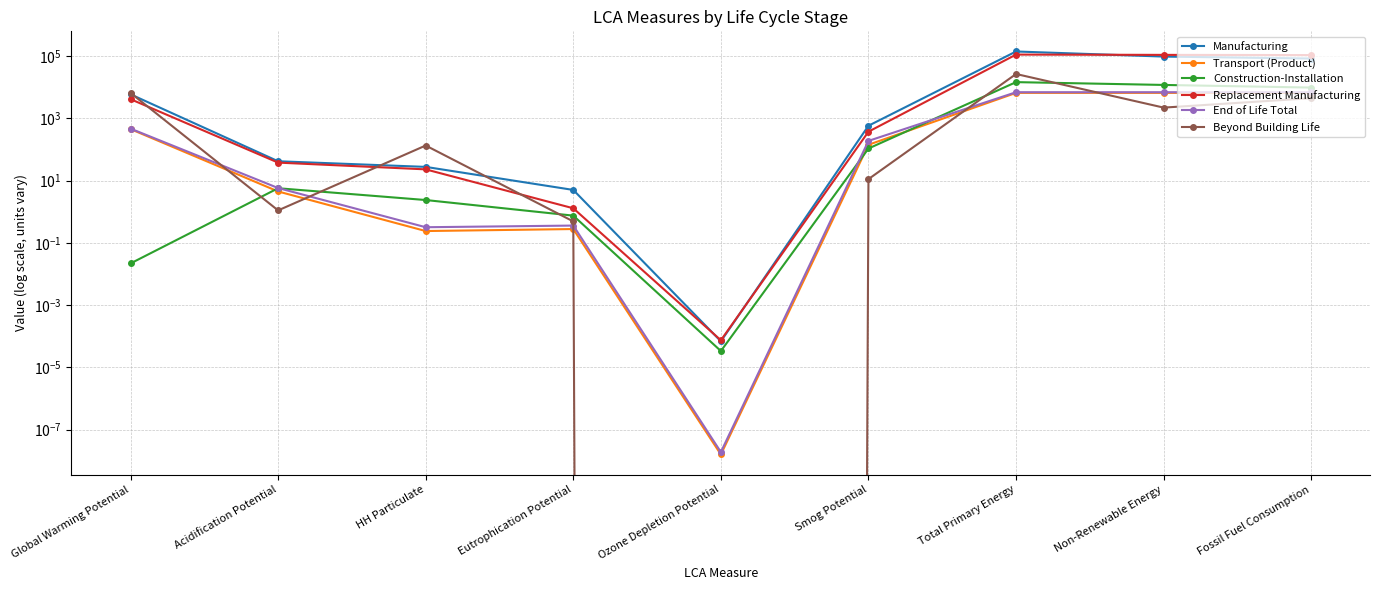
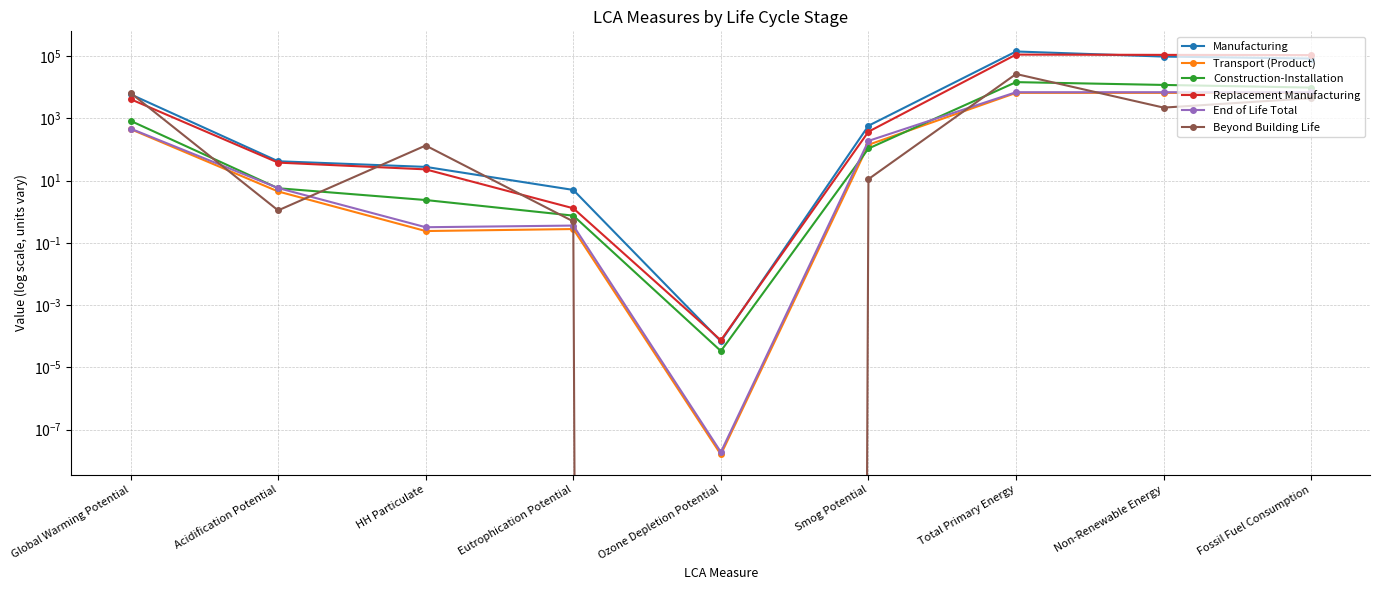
Construction-Installation, Global Warming Potential: 0.02 -> 800
